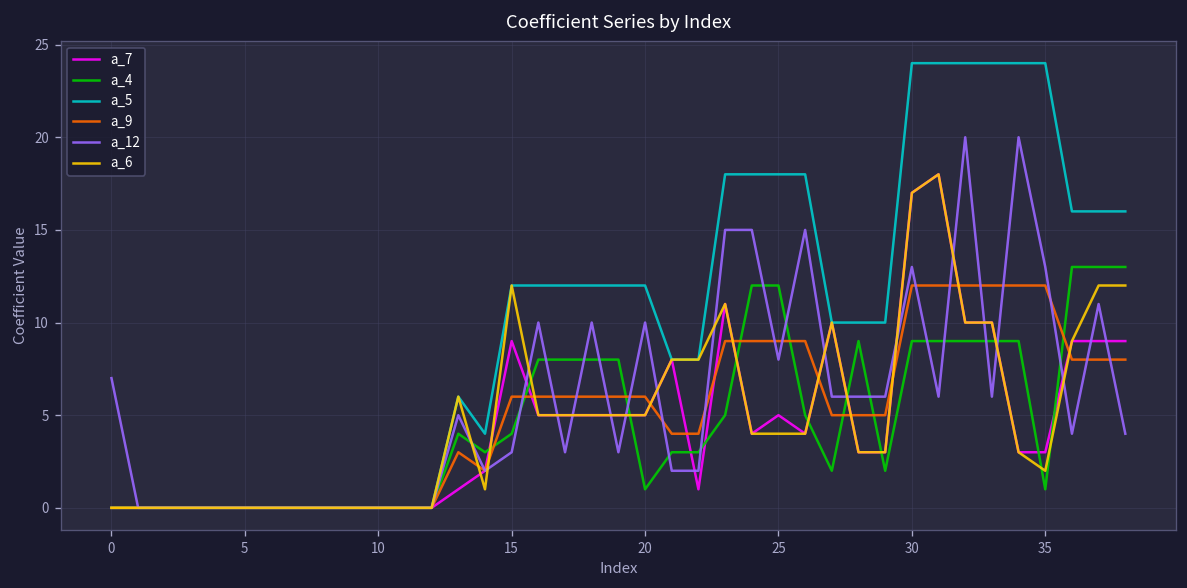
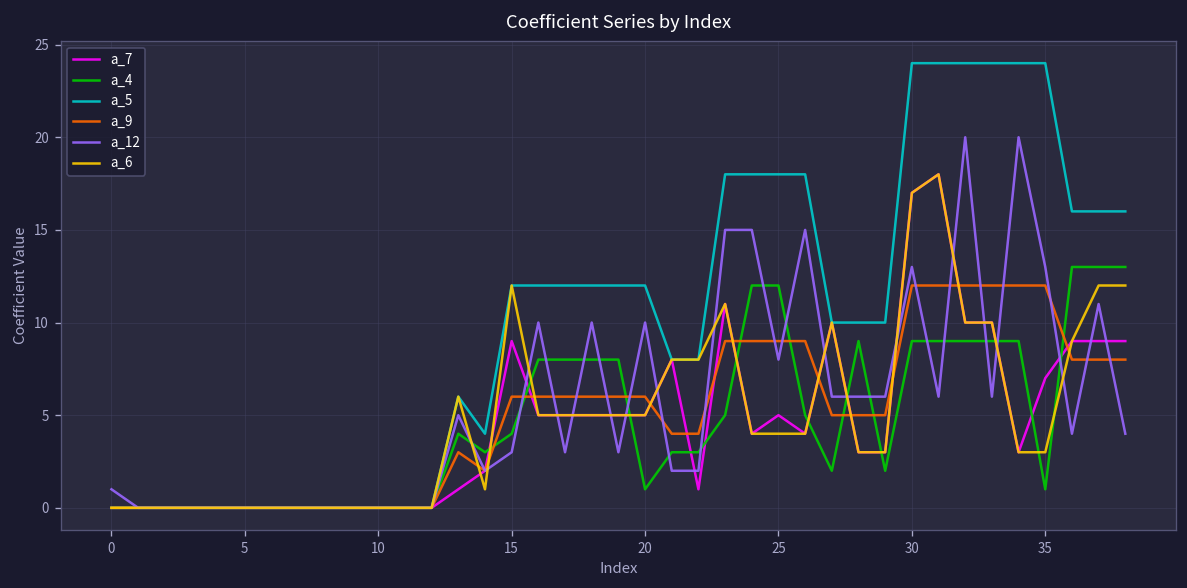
a_12, 0: 7 -> 1
a_7, 35: 3 -> 7
a_6, 35: 2 -> 3
